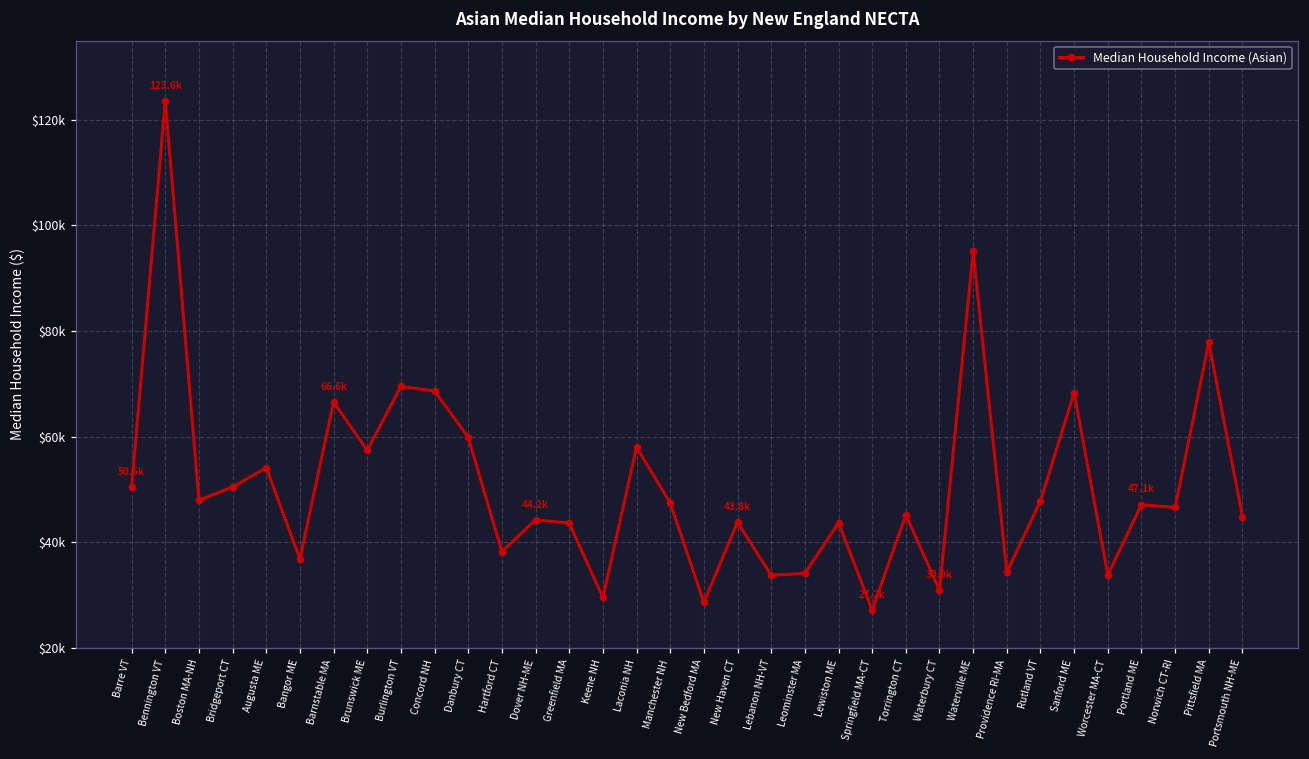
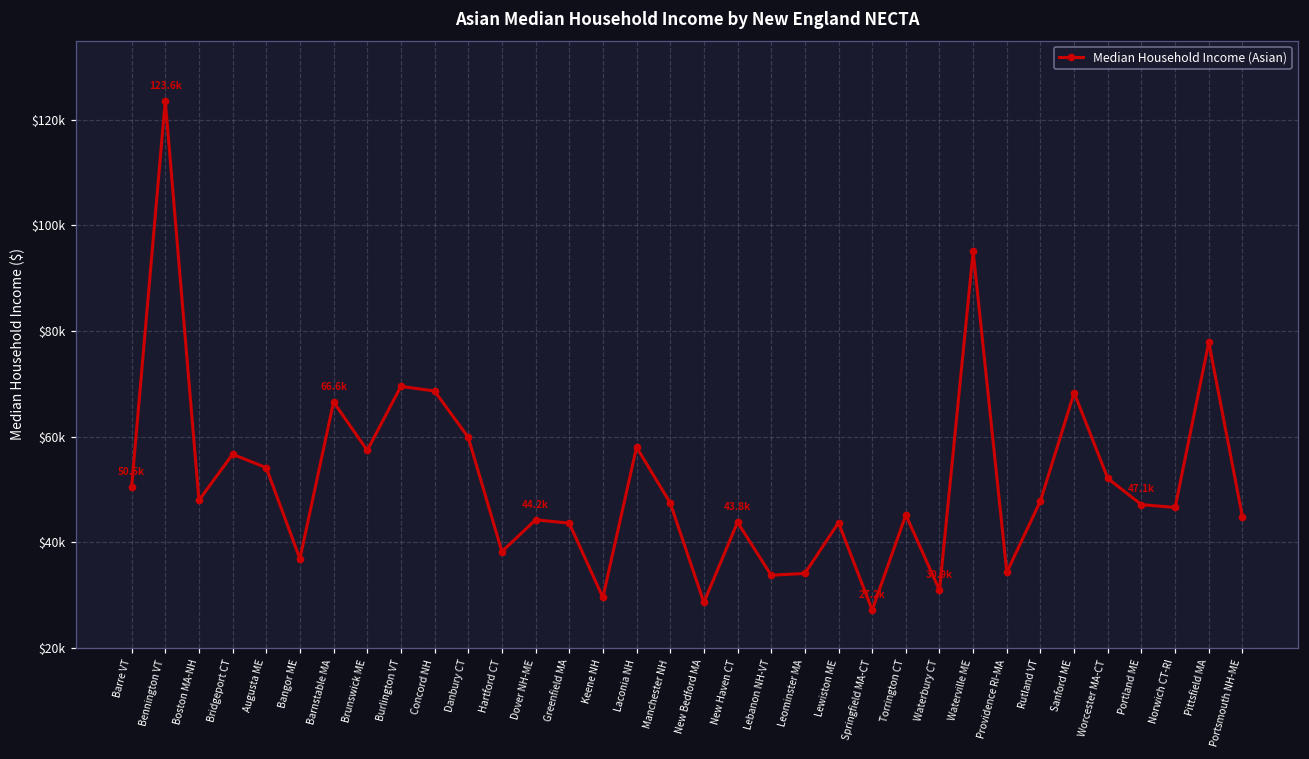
Bridgeport CT: $50000 -> $57000
Worcester MA-CT: $34000 -> $52000
